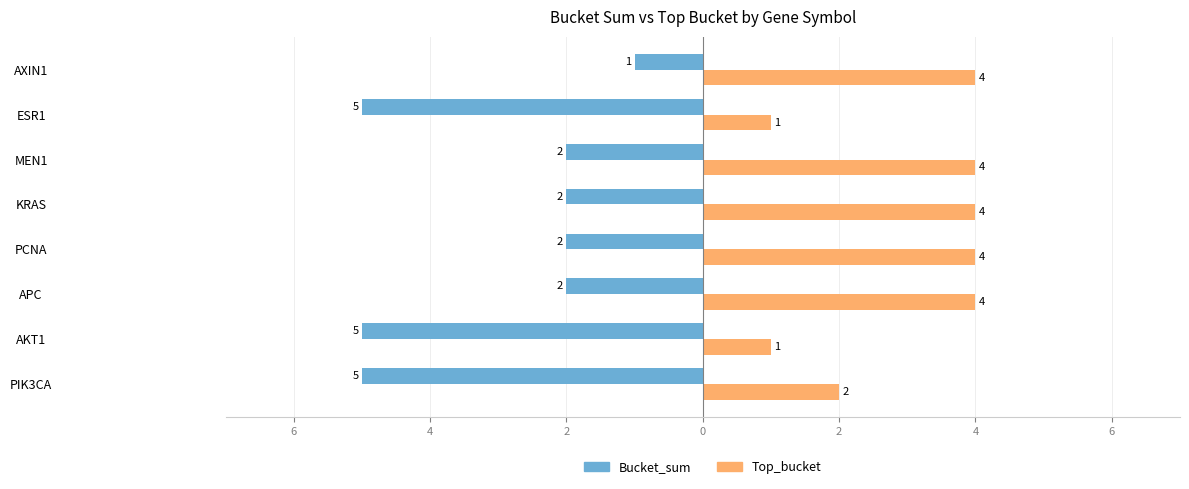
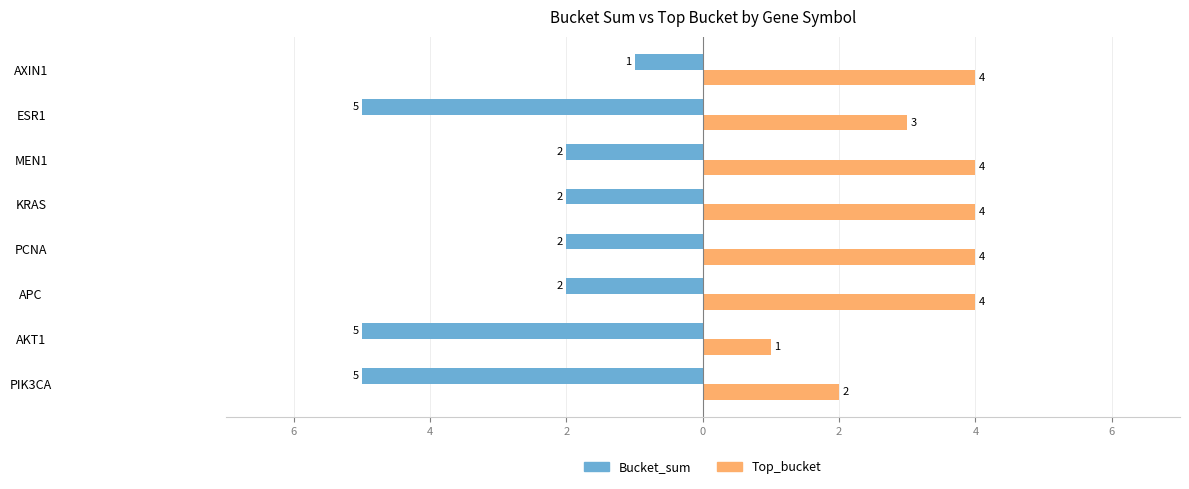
Top_bucket, ESR1: 1 -> 3
